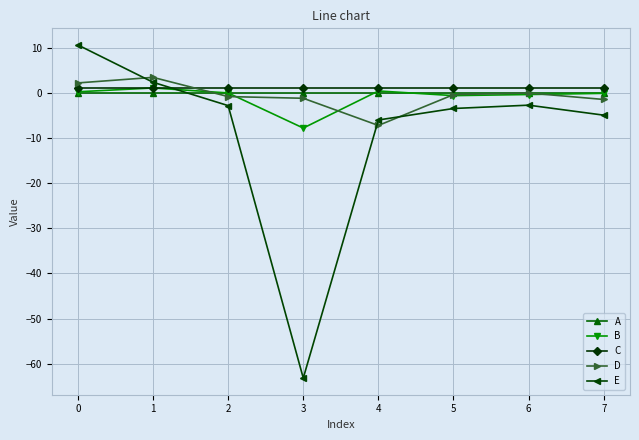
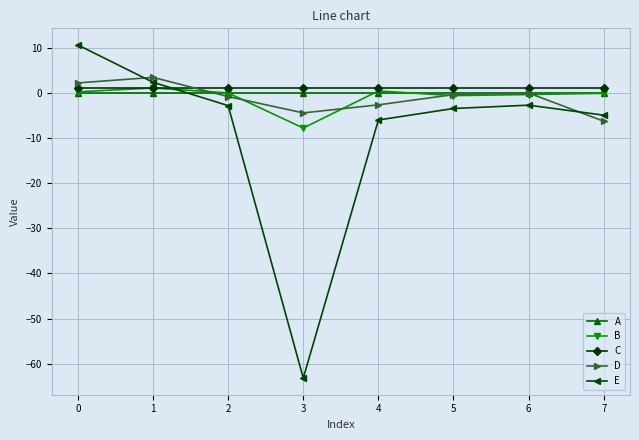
D, 3: -1 -> -4
D, 4: -7 -> -3
D, 7: -1 -> -6
